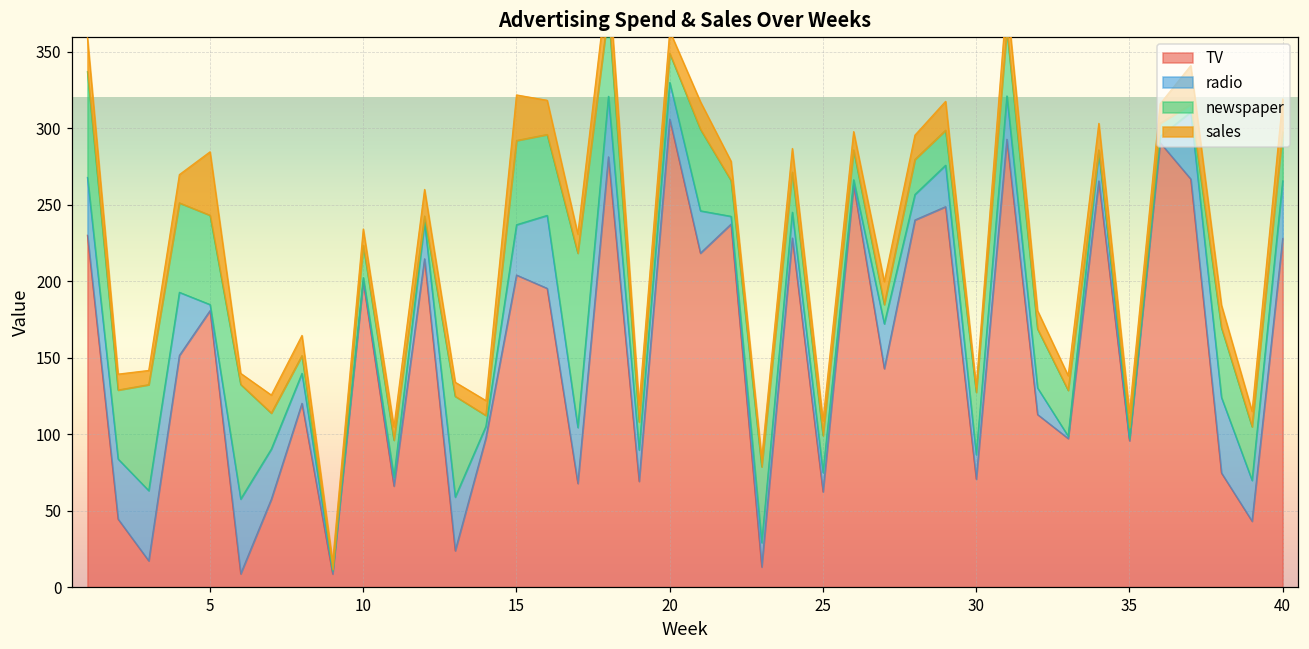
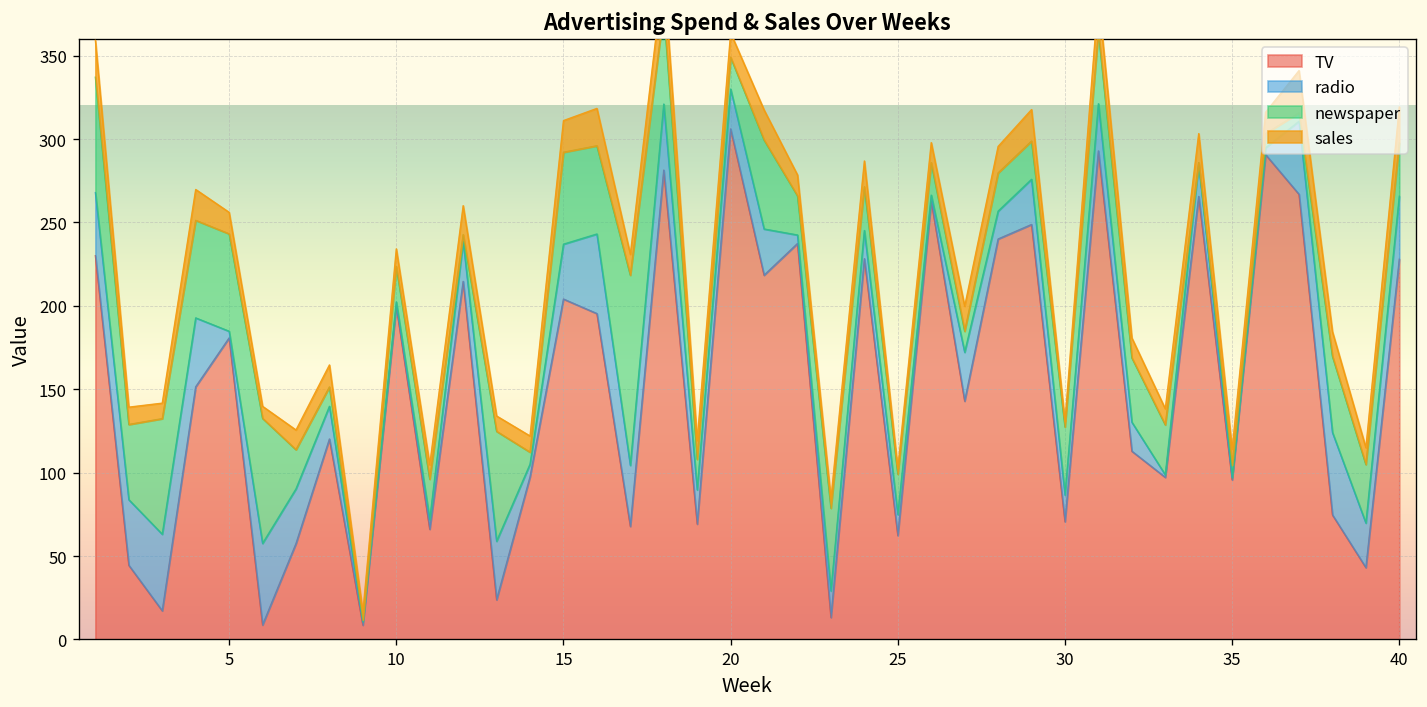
sales, 5: 42 -> 13
sales, 15: 30 -> 19
sales, 25: 10 -> 3
